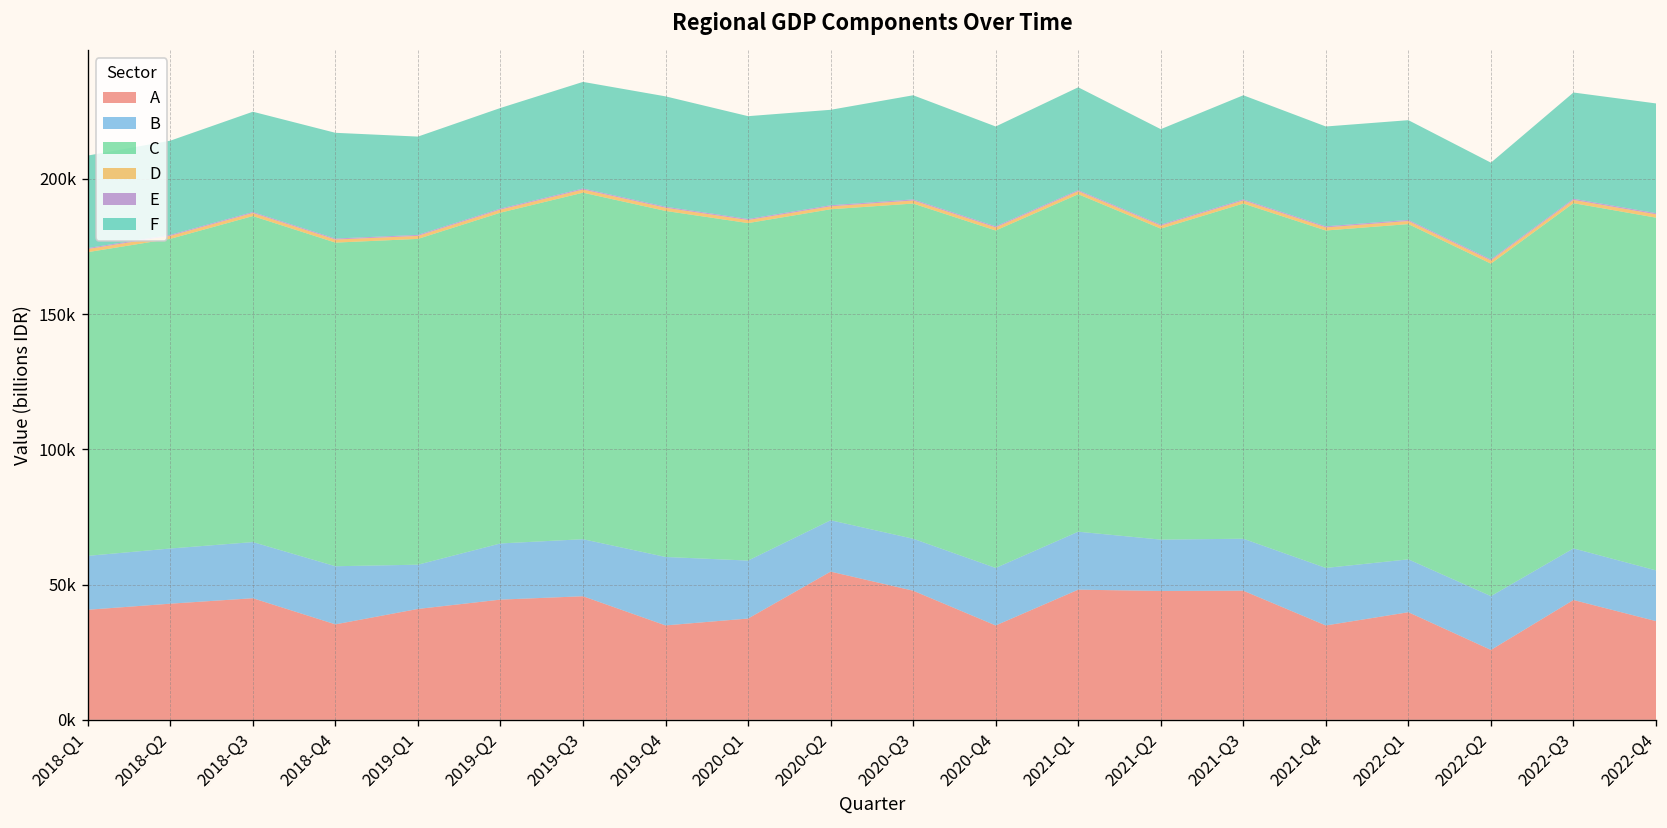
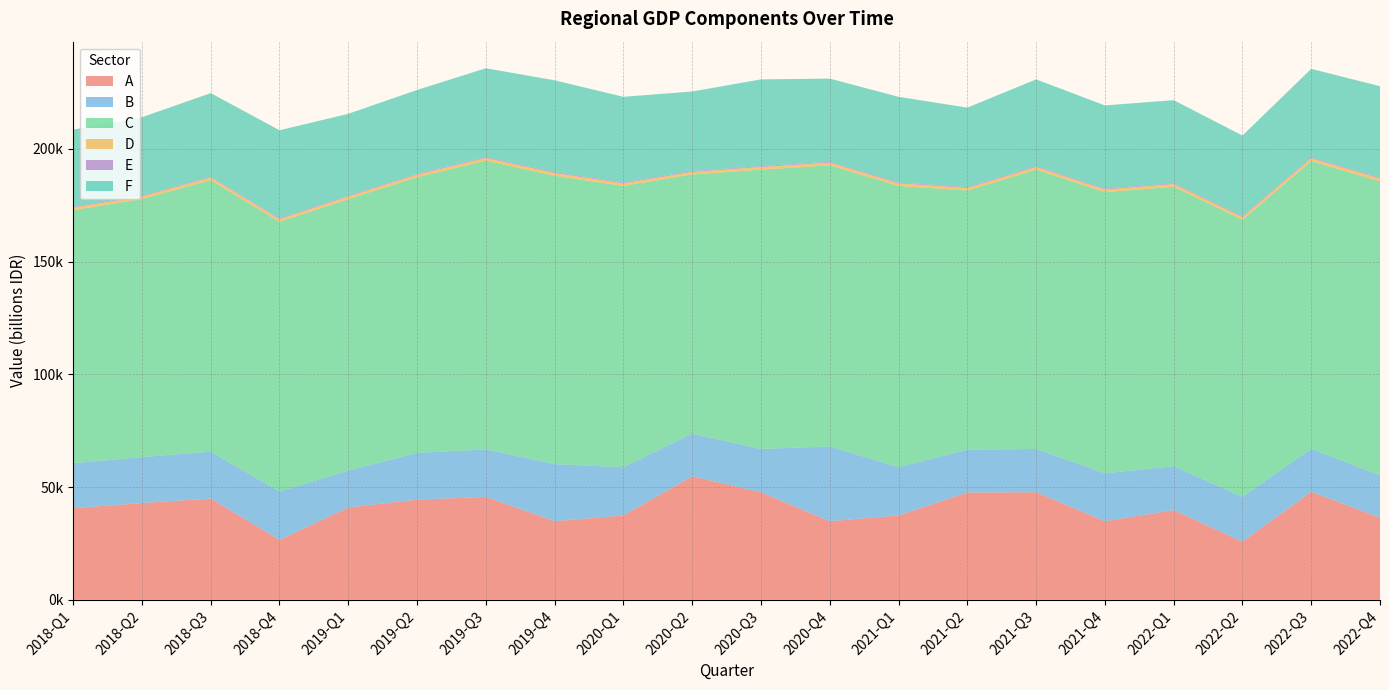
A, 2018-Q4: 35000 -> 27000
B, 2020-Q4: 21000 -> 33000
A, 2021-Q1: 48000 -> 37000
A, 2022-Q3: 44000 -> 48000
